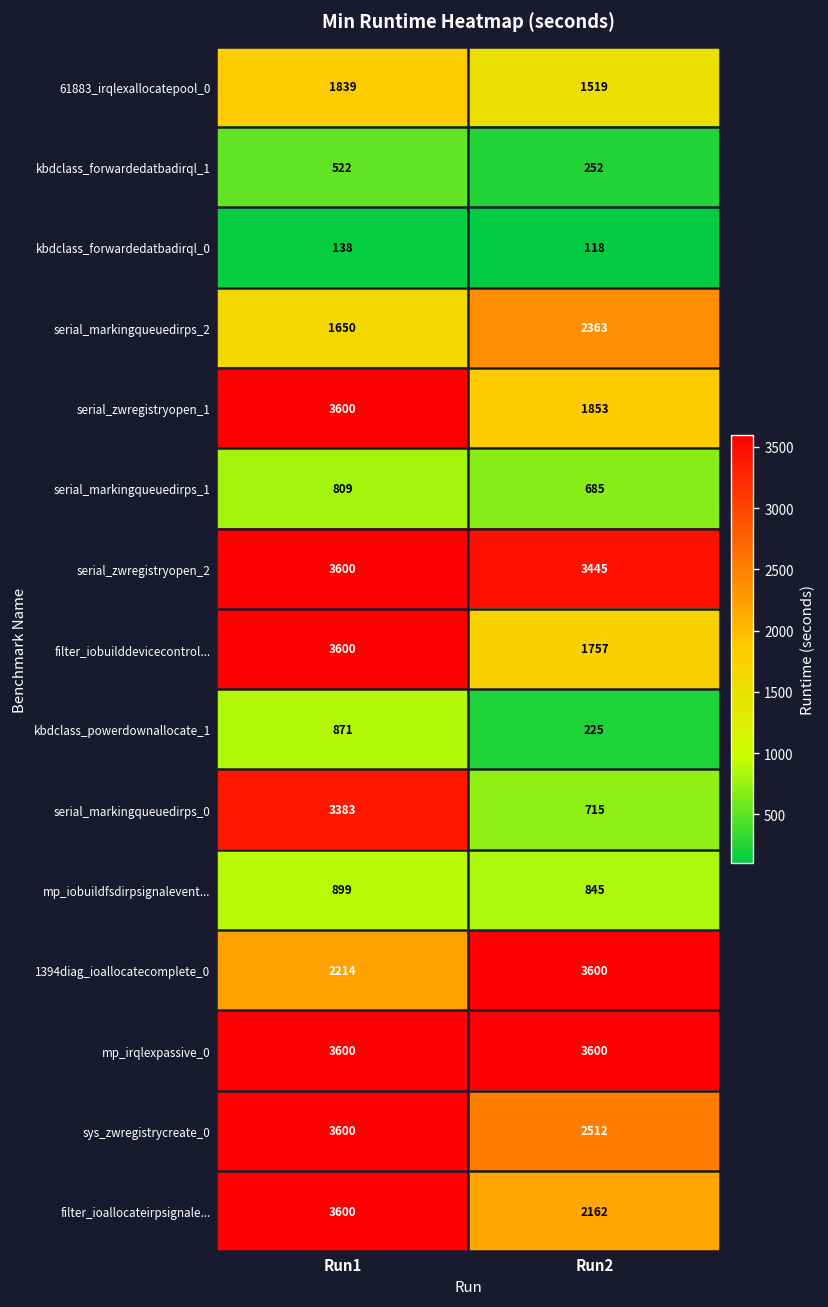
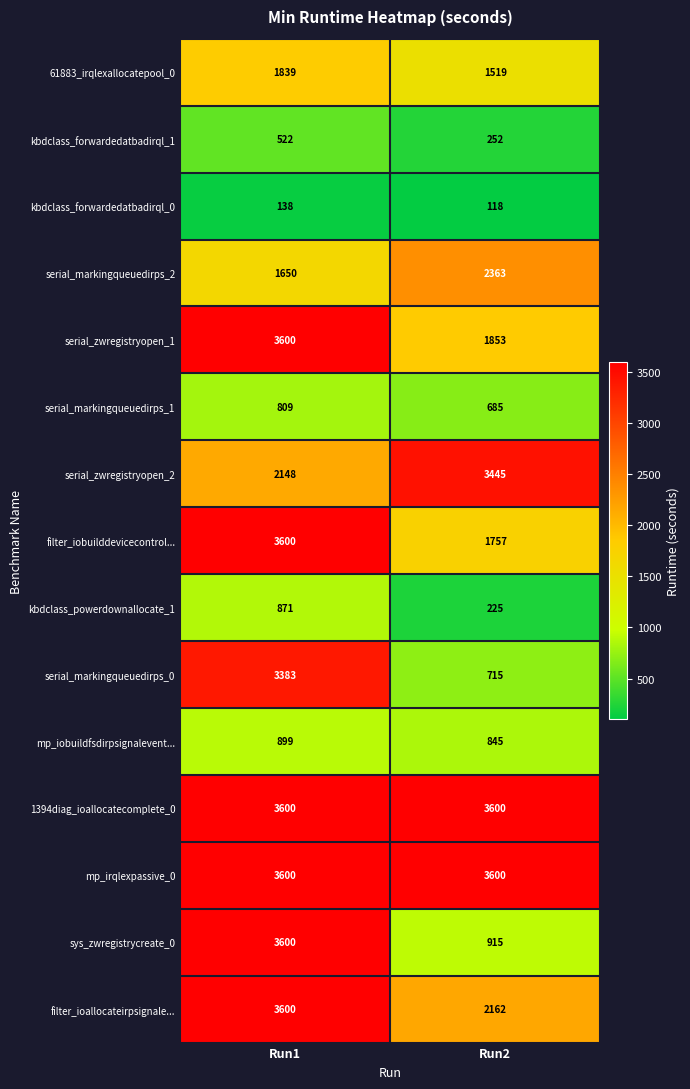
serial_zwregistryopen_2, Run1: 3600 -> 2148
1394diag_ioallocatecomplete_0, Run1: 2214 -> 3600
sys_zwregistrycreate_0, Run2: 2512 -> 915
